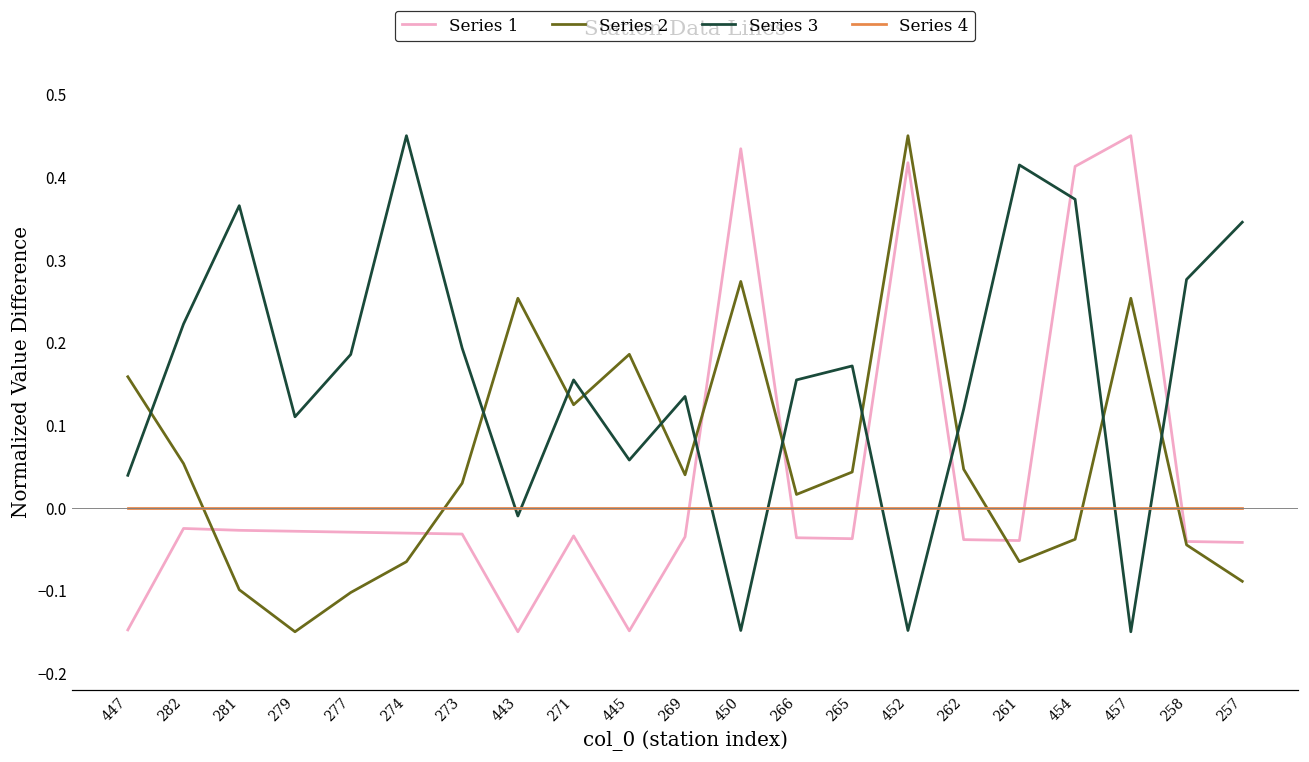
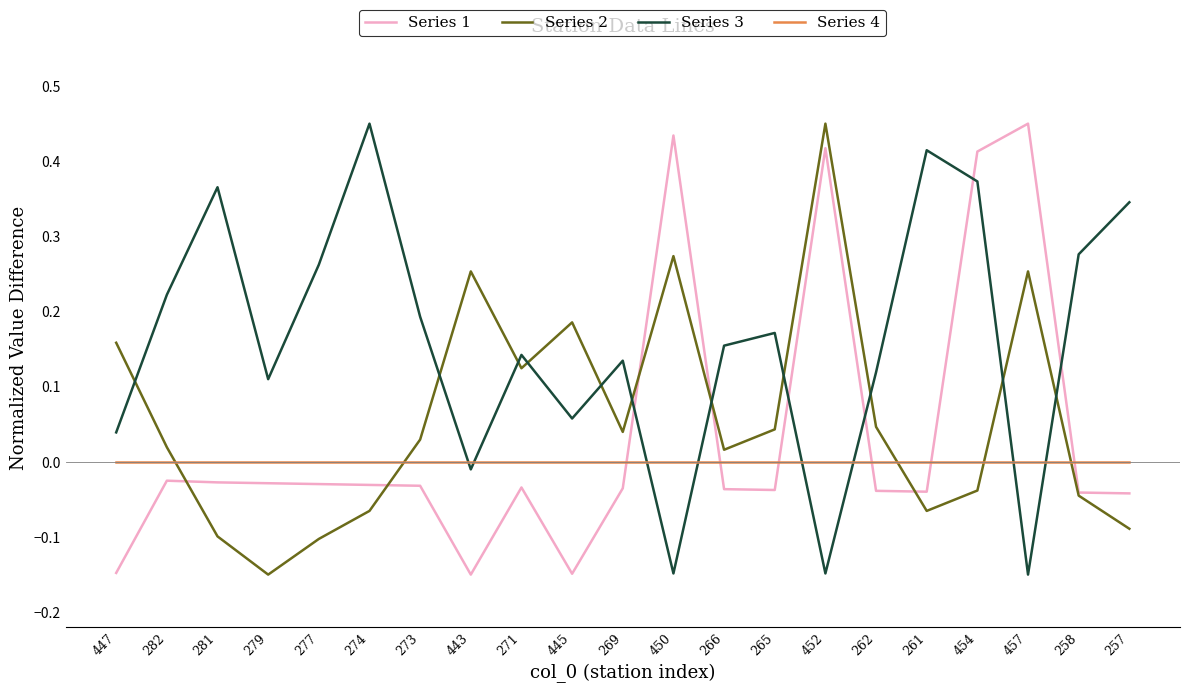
Series 2, 282: 0.05 -> 0.02
Series 3, 277: 0.19 -> 0.26
Series 3, 271: 0.15 -> 0.14
